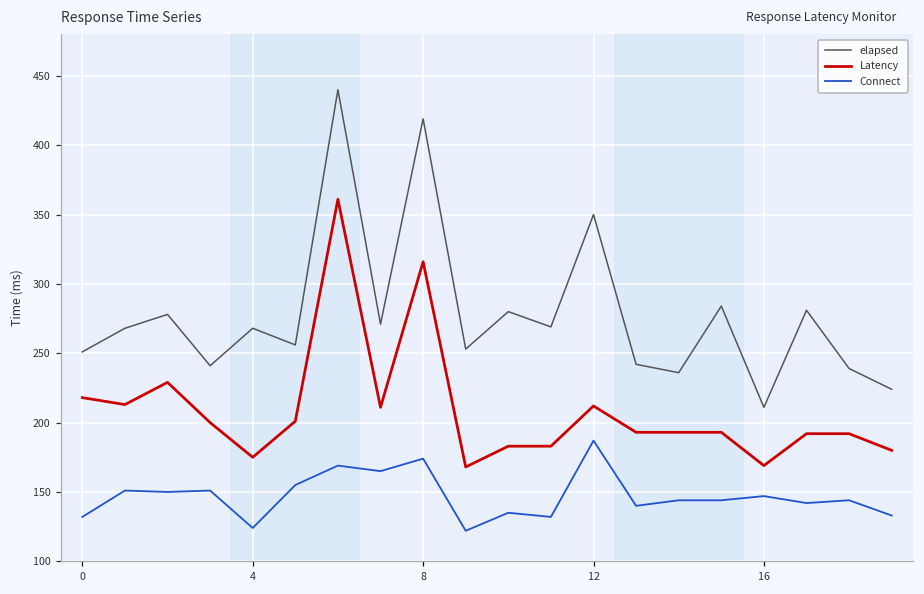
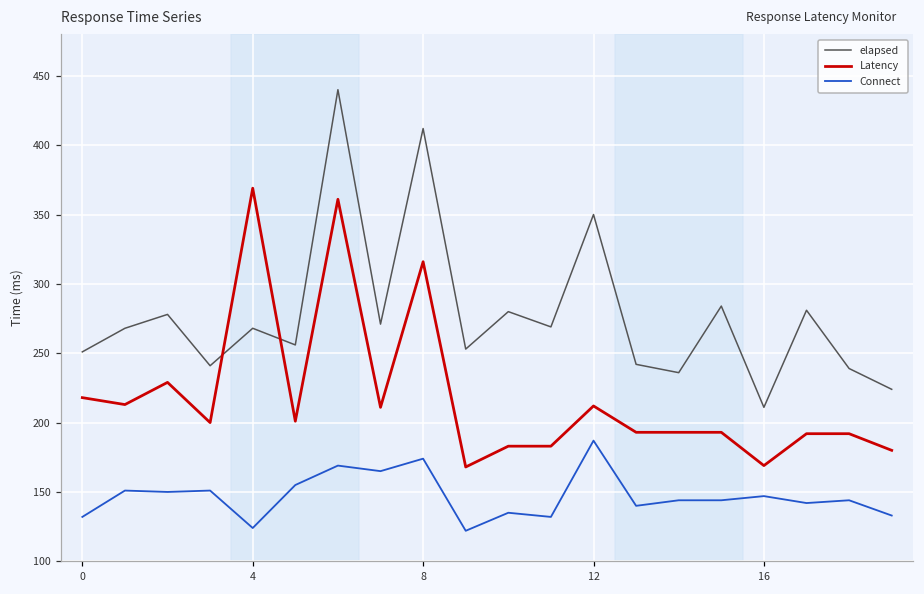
Latency, 4: 175 -> 369
elapsed, 8: 419 -> 412
